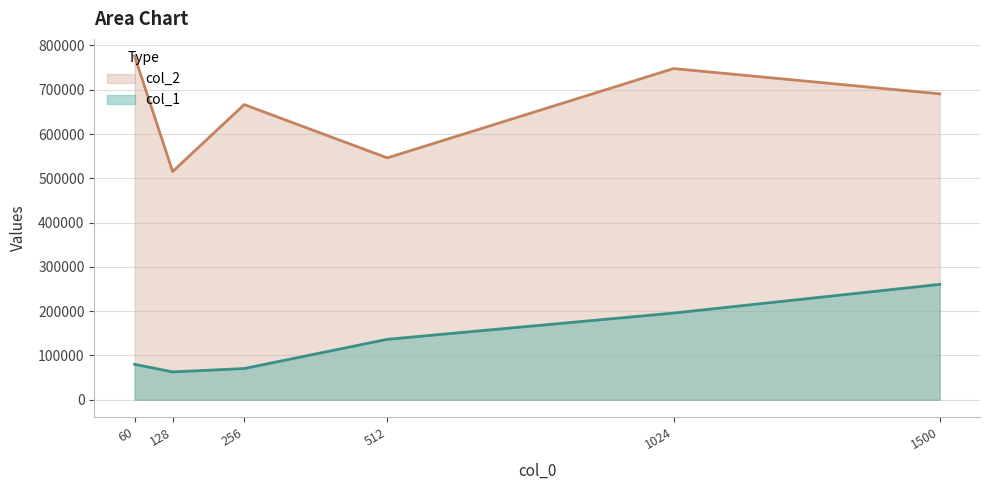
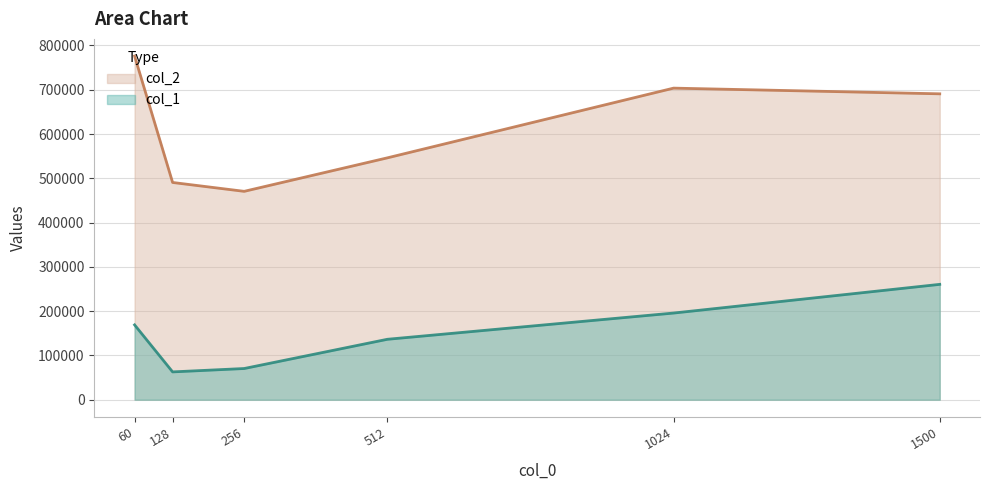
col_1, 60: 80000 -> 170000
col_2, 128: 520000 -> 490000
col_2, 256: 670000 -> 470000
col_2, 1024: 750000 -> 700000
